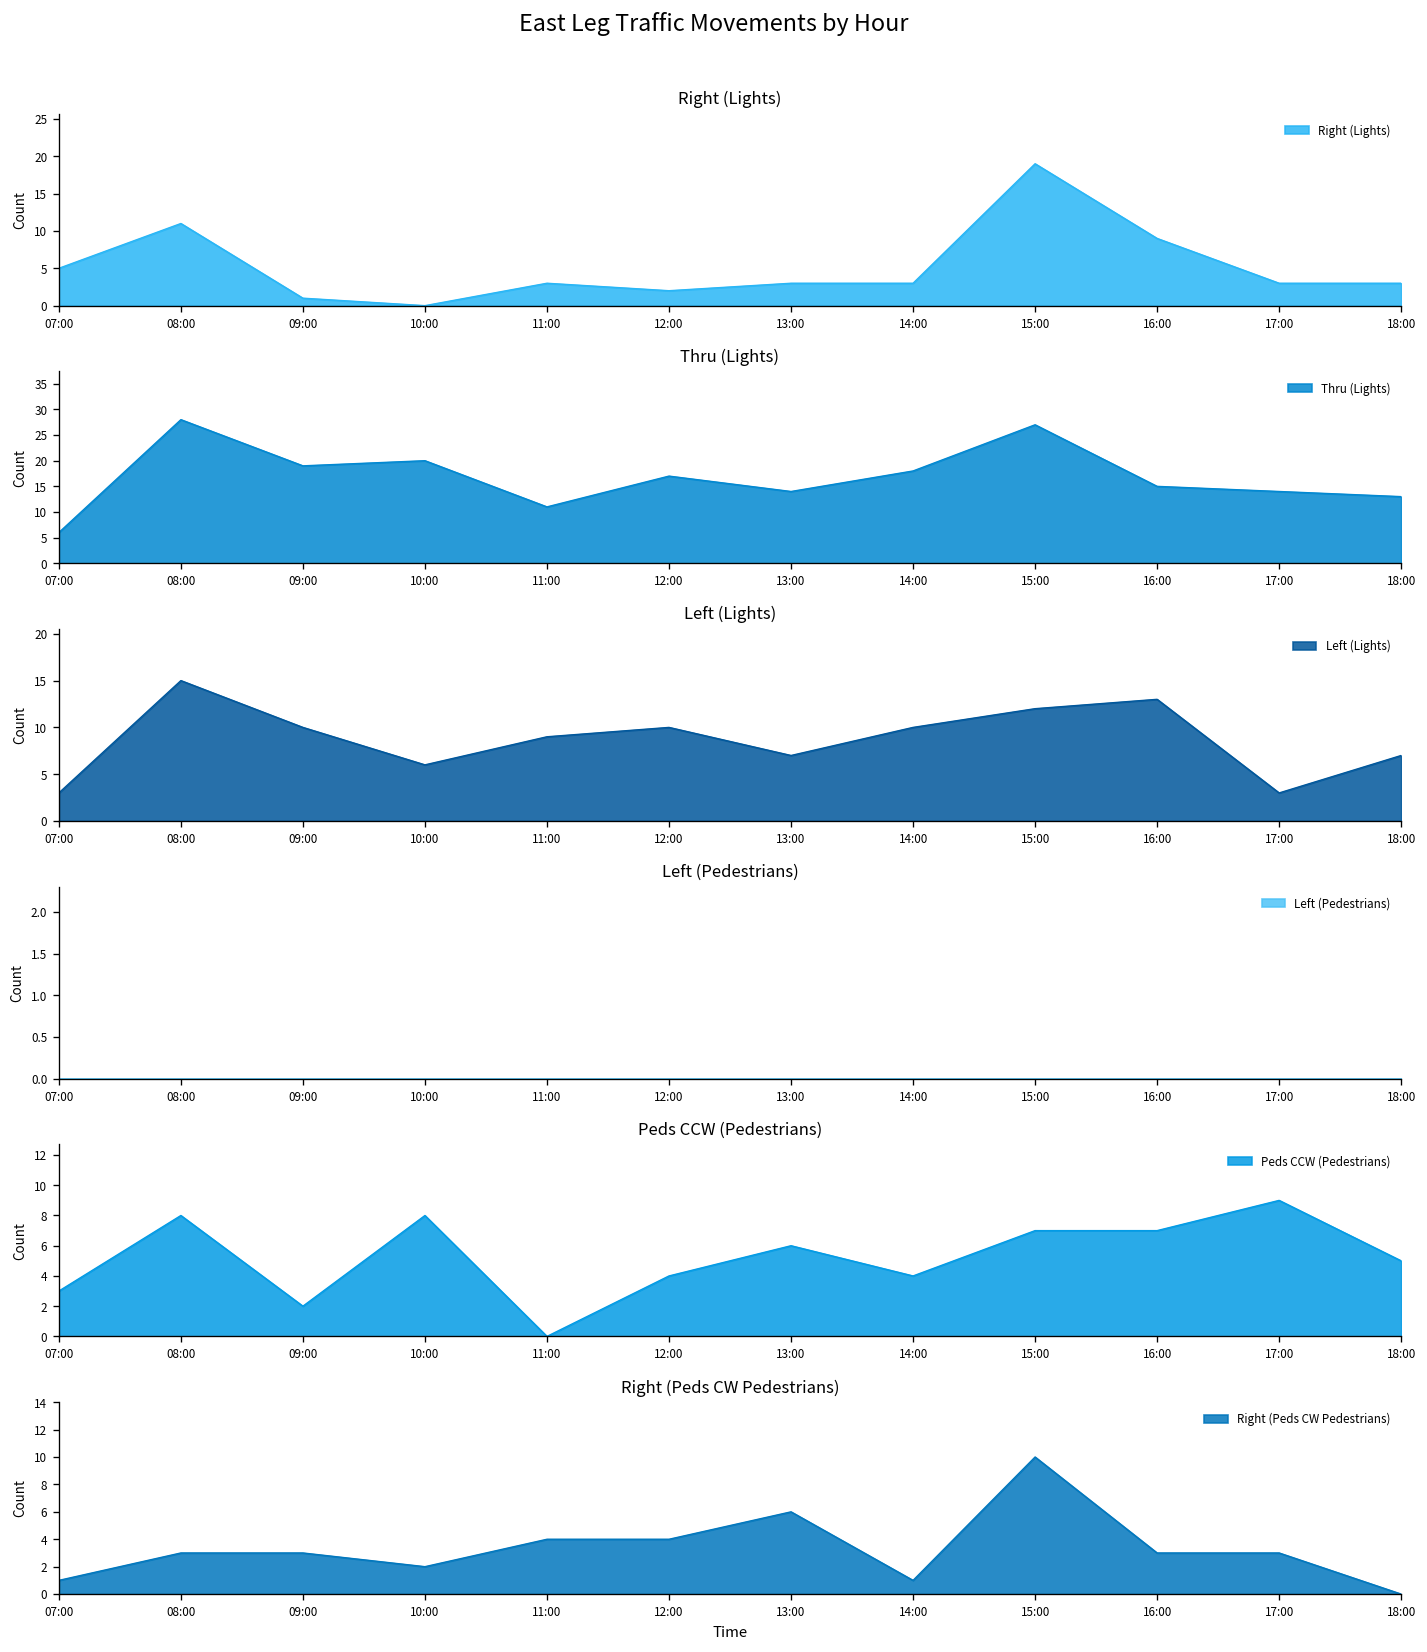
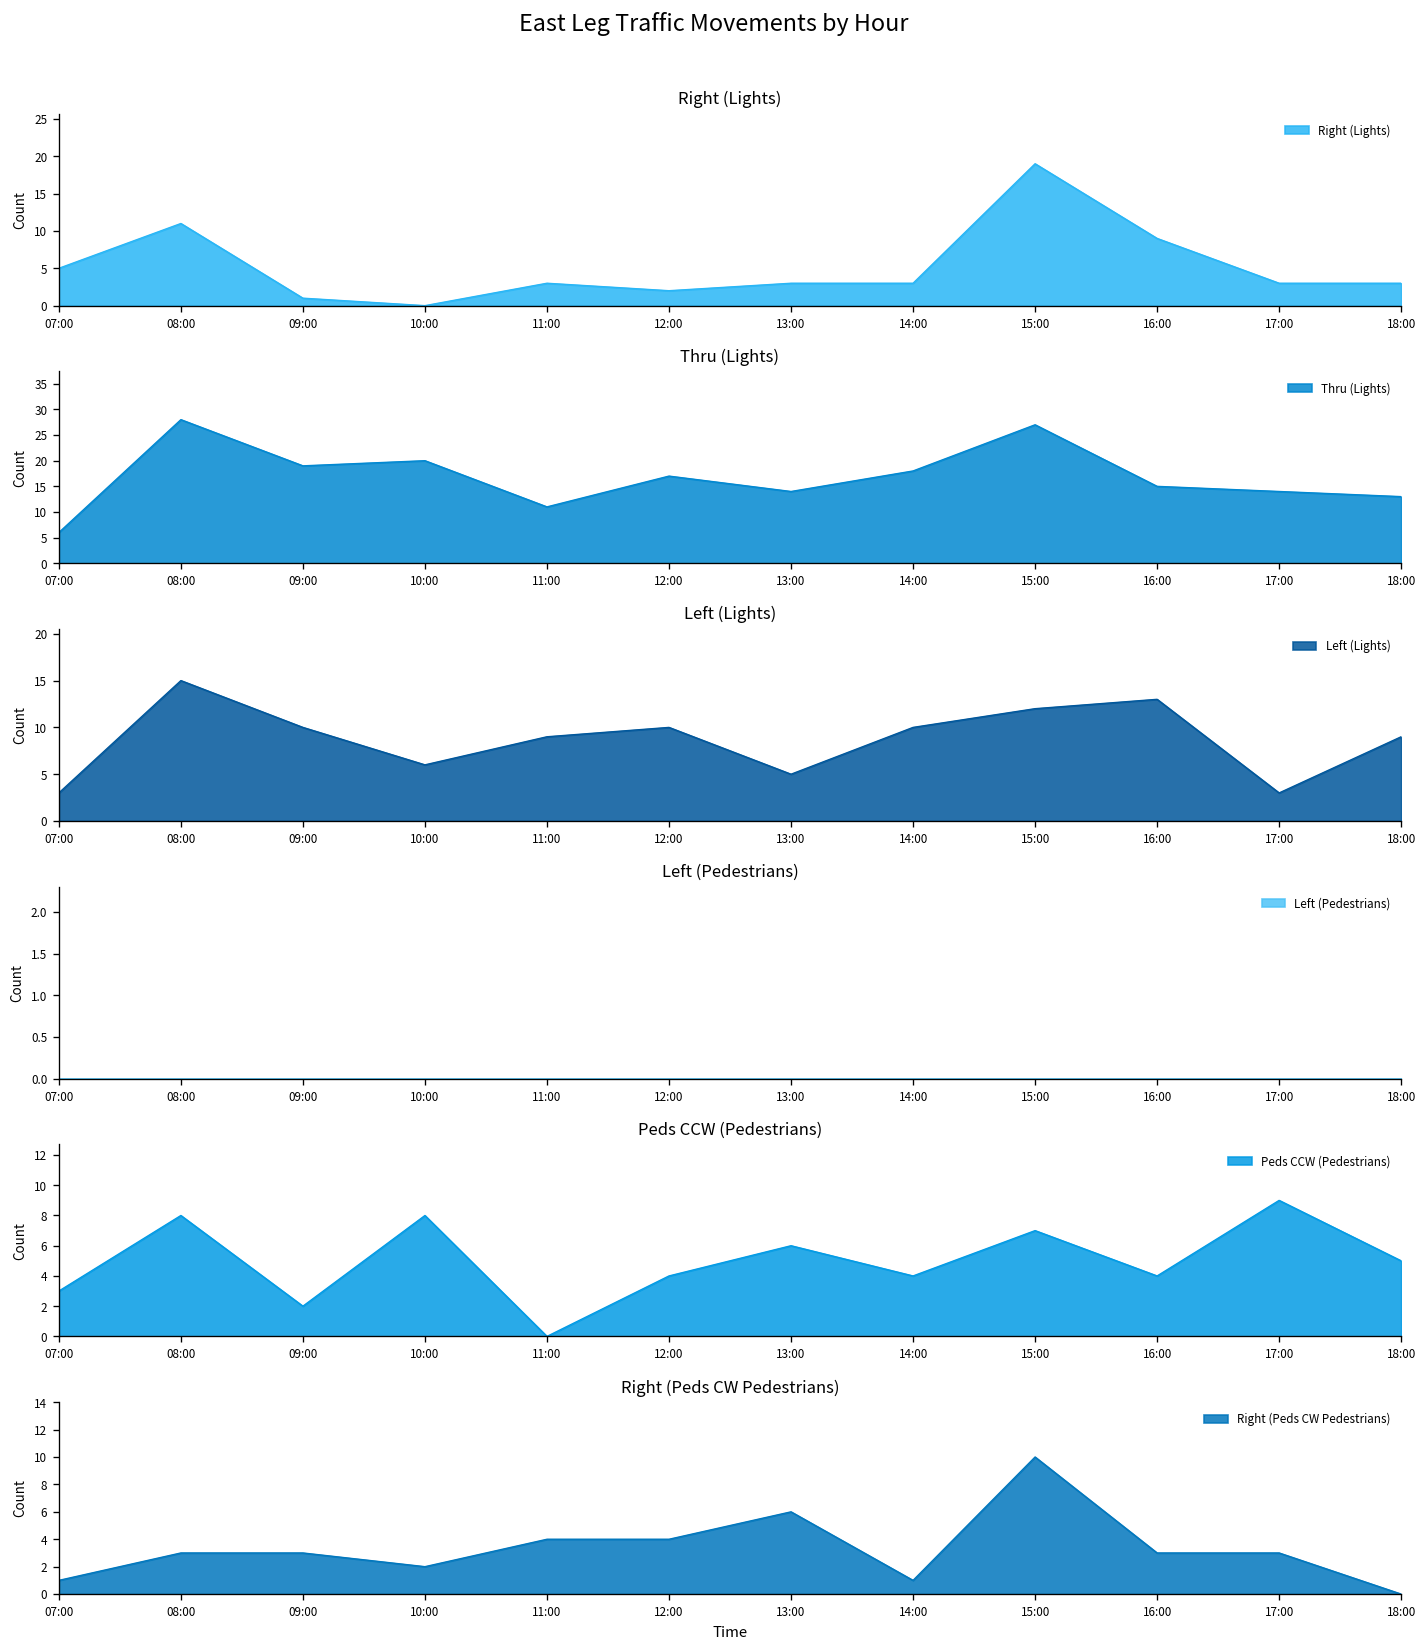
Left (Lights), 13:00: 7 -> 5
Left (Lights), 18:00: 7 -> 9
Peds CCW (Pedestrians), 16:00: 7 -> 4
